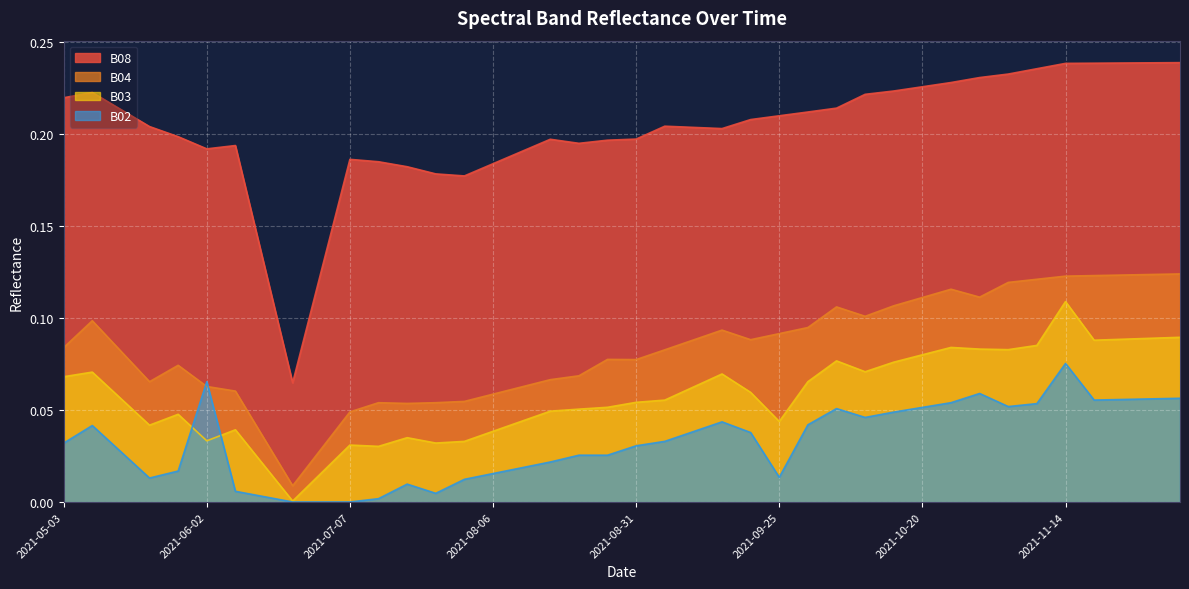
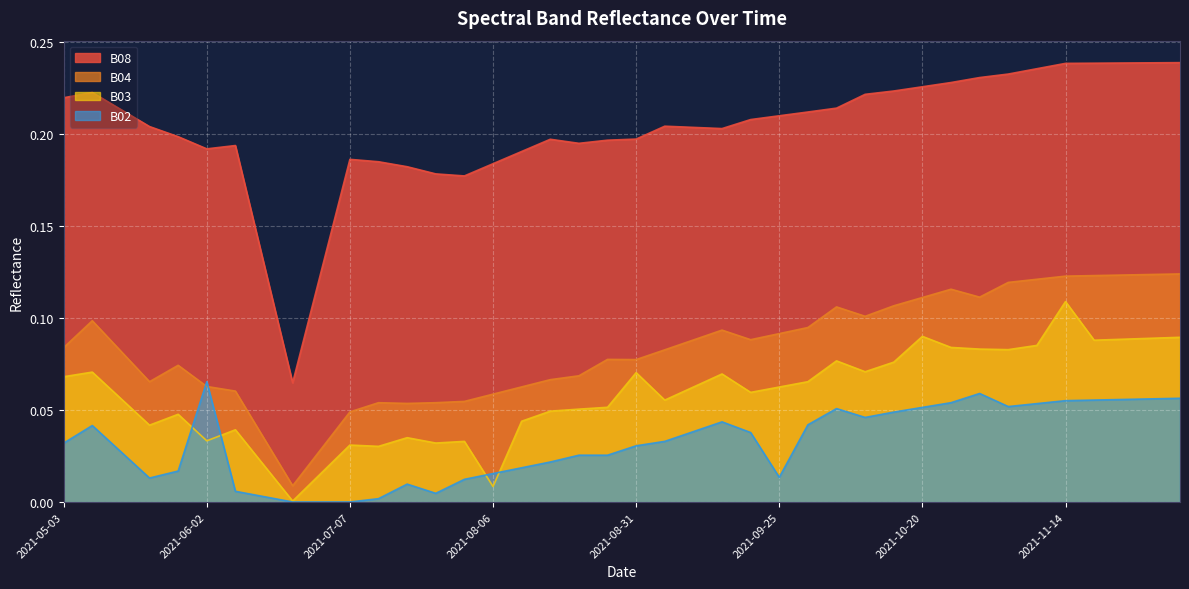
B03, 2021-08-06: 0.038 -> 0.008
B03, 2021-08-31: 0.054 -> 0.070
B03, 2021-09-25: 0.044 -> 0.063
B03, 2021-10-20: 0.08 -> 0.09
B02, 2021-11-14: 0.075 -> 0.055
